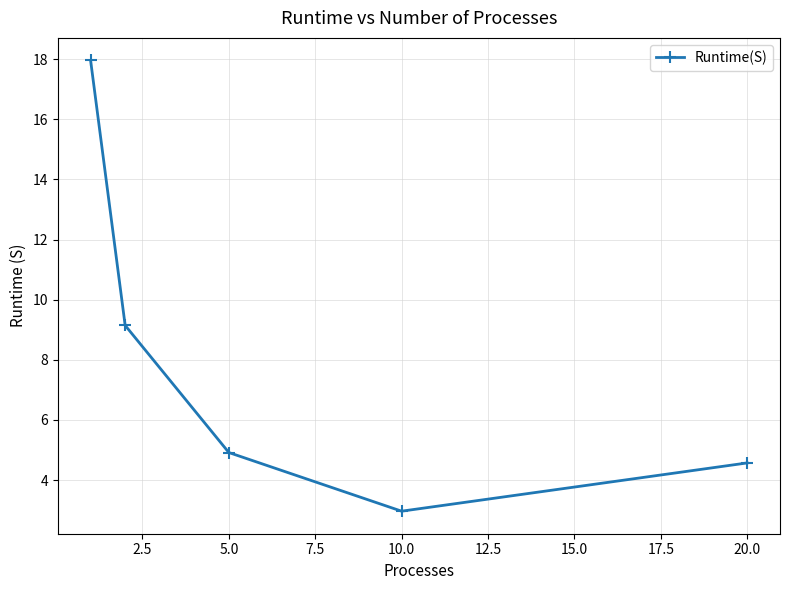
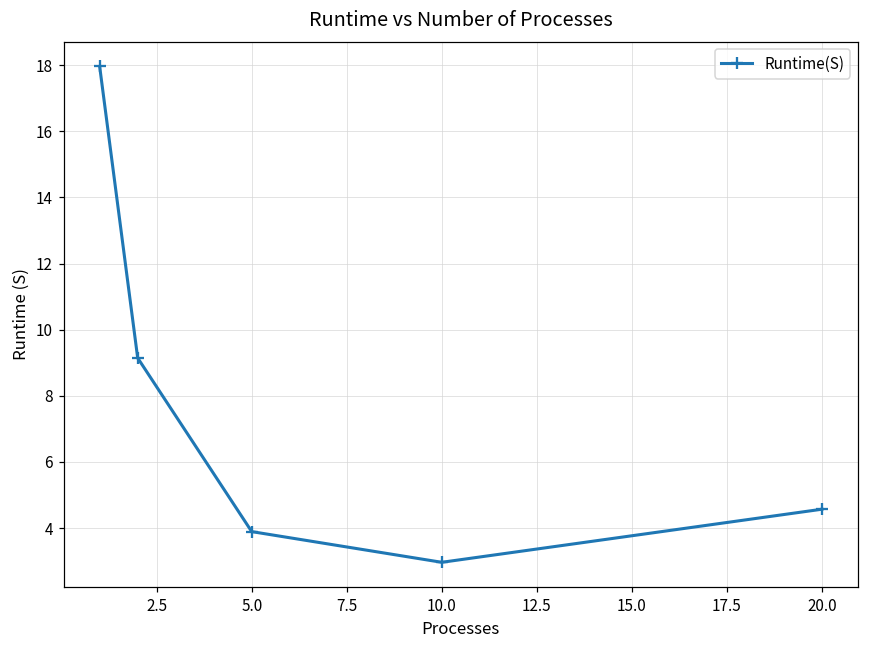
5.0: 4.9 -> 3.9
